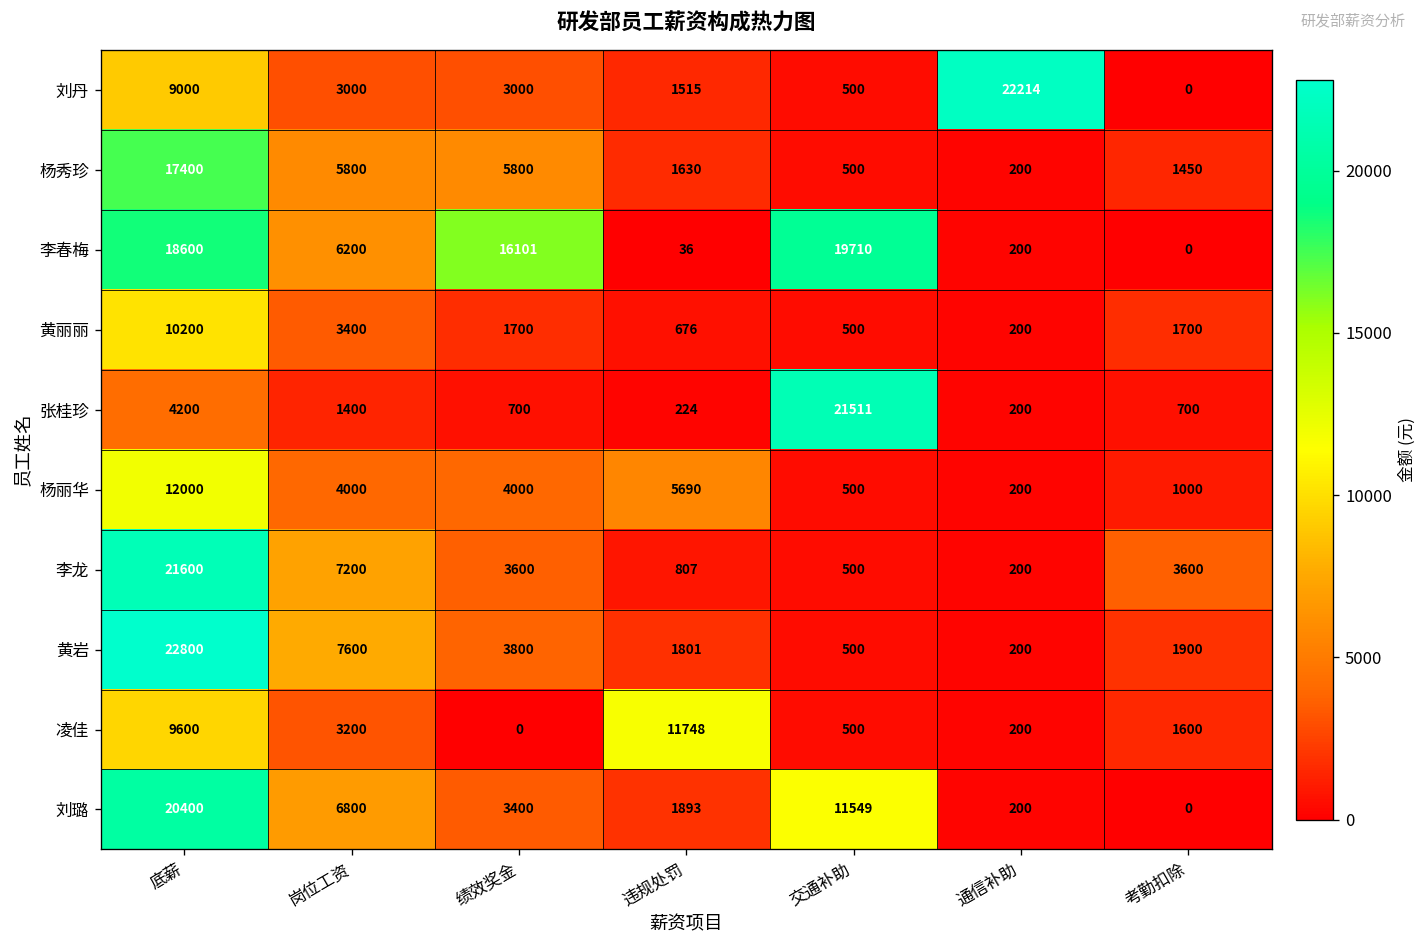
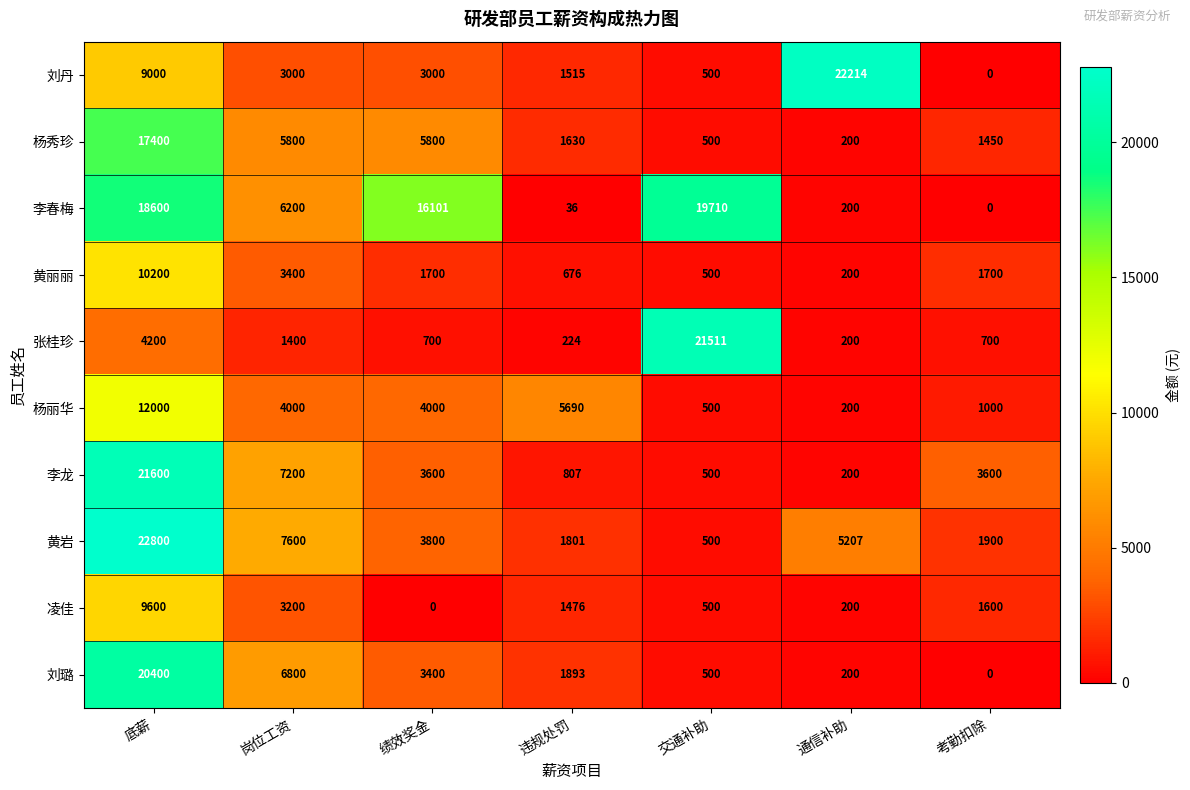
黄岩, 通信补助: 200 -> 5207
凌佳, 违规处罚: 11748 -> 1476
刘璐, 交通补助: 11549 -> 500
